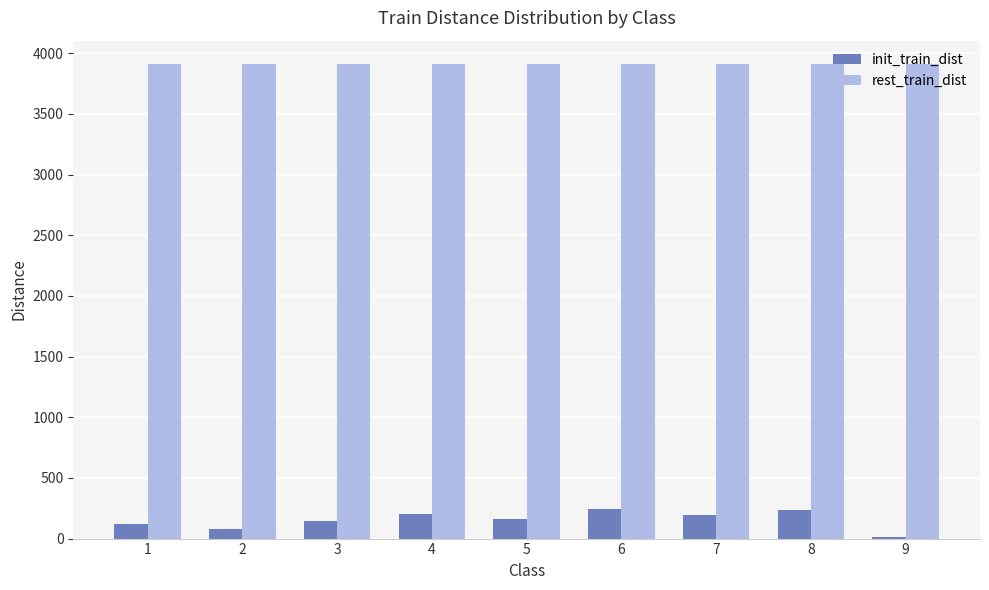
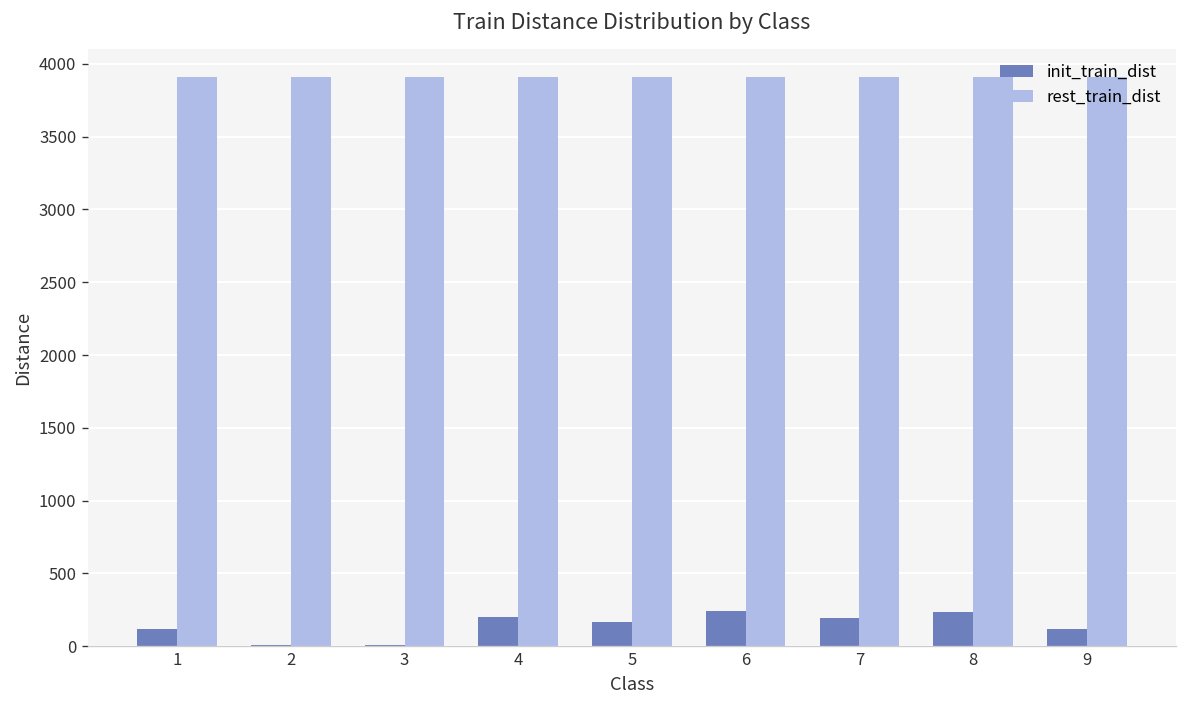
init_train_dist, 2: 80 -> 10
init_train_dist, 3: 150 -> 10
init_train_dist, 9: 10 -> 120
